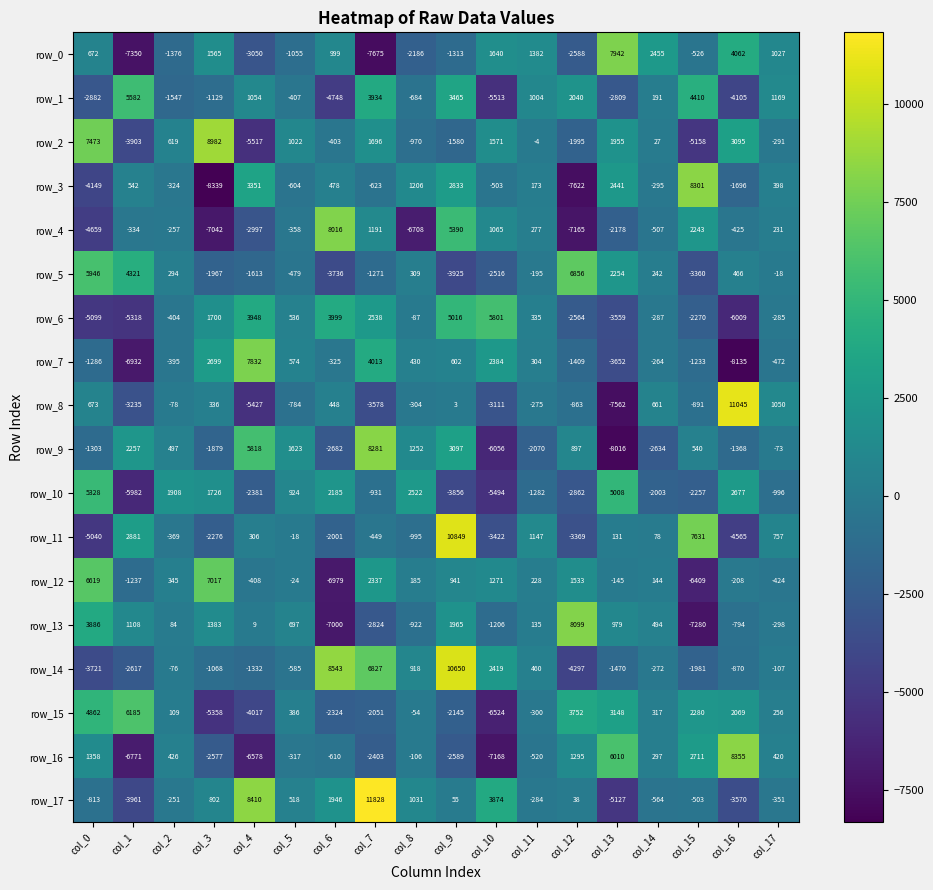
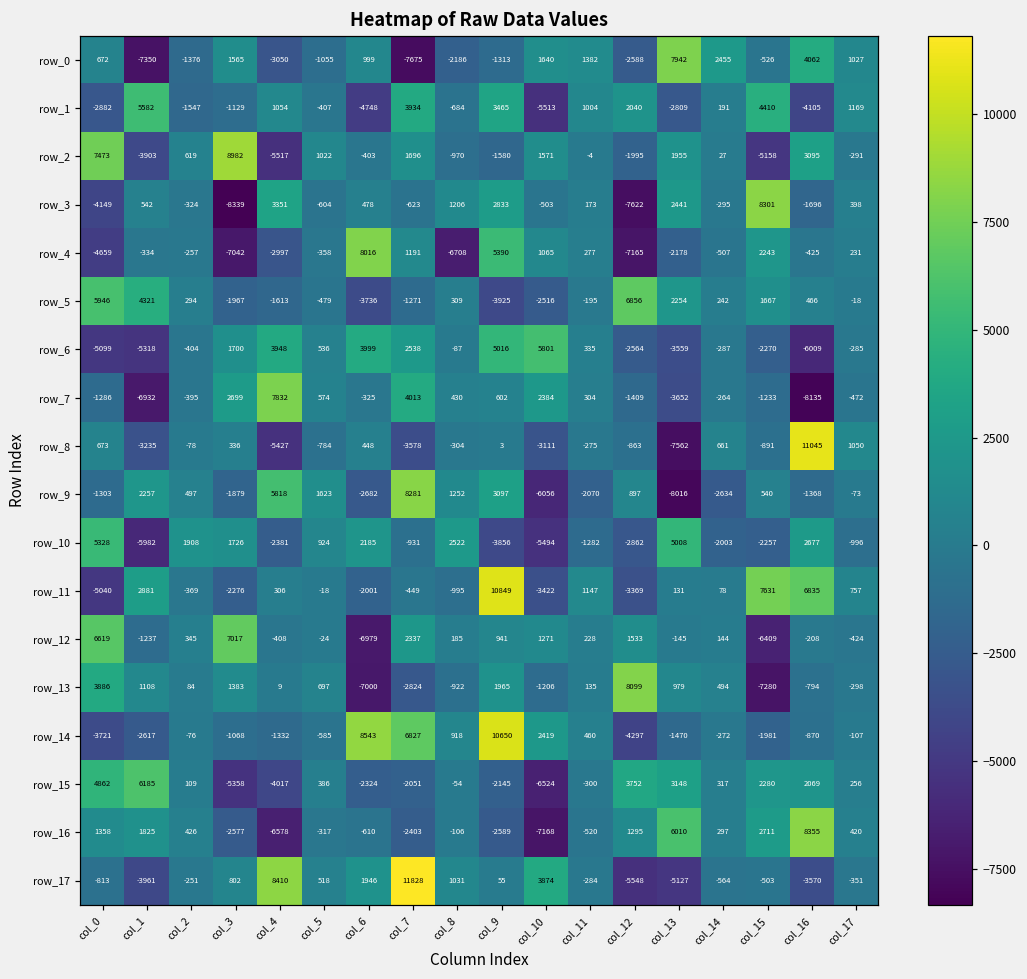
row_5, col_15: -3360 -> 1667
row_11, col_16: -4565 -> 6835
row_16, col_1: -6771 -> 1825
row_17, col_12: 38 -> -5548
